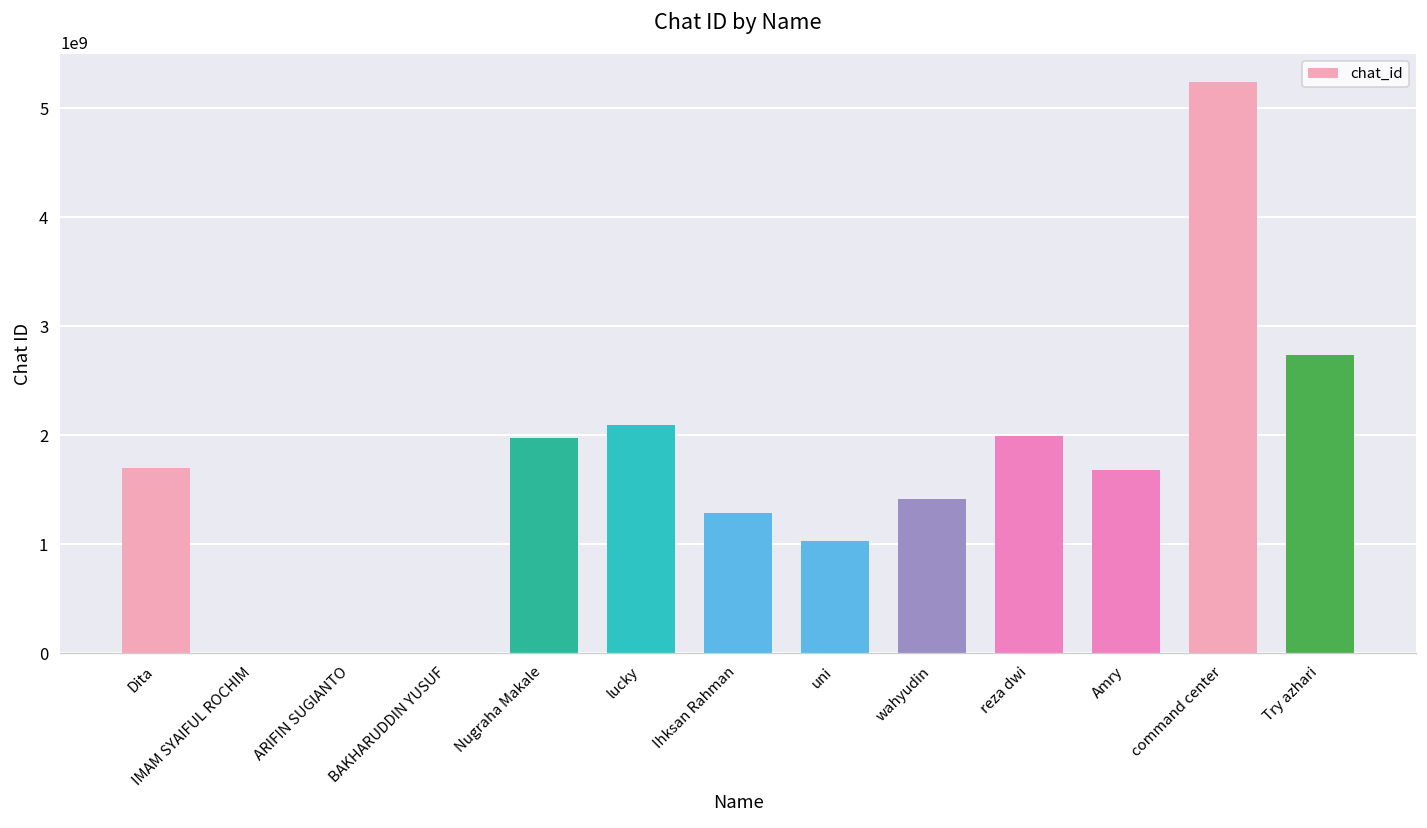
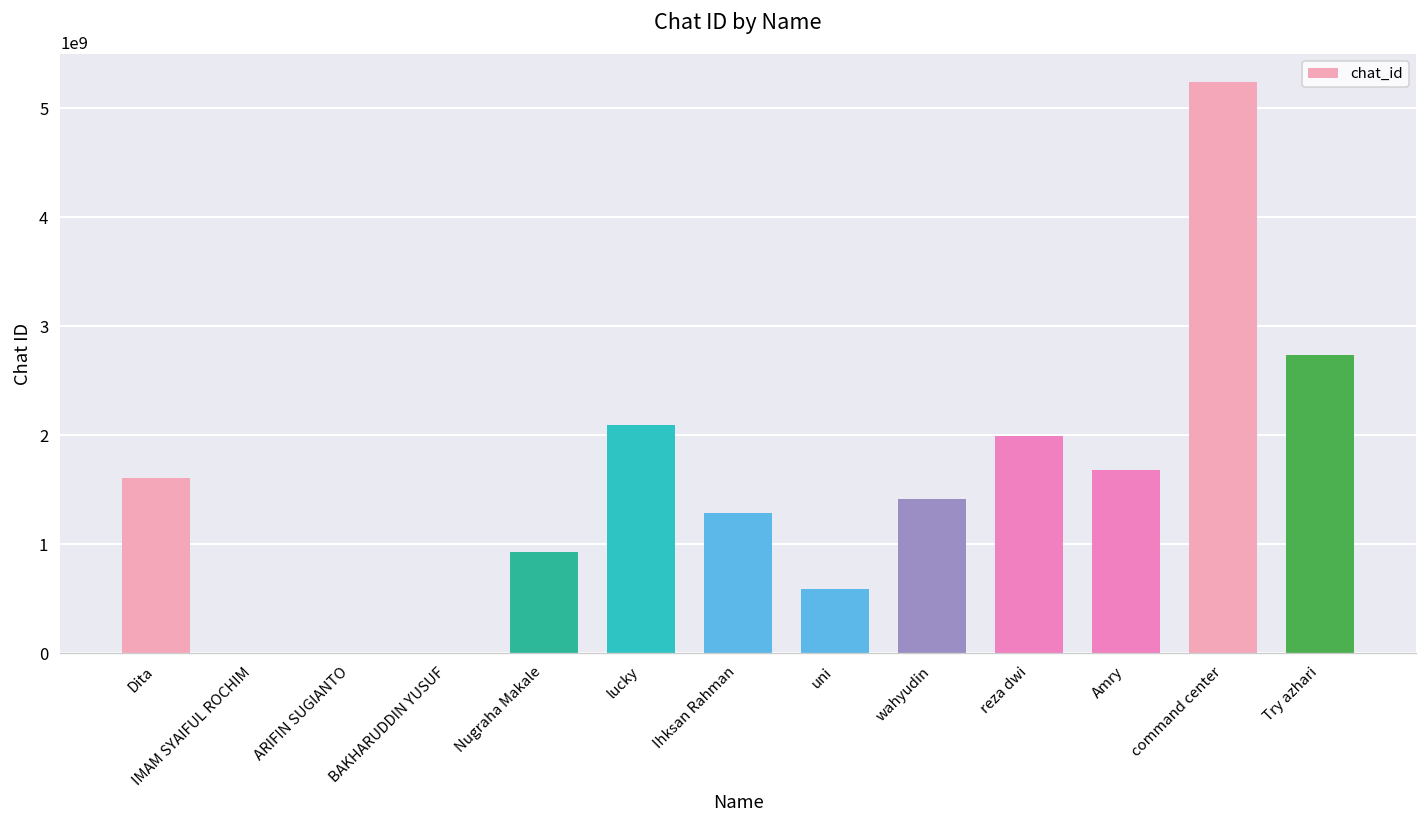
Dita: 1700000000 -> 1600000000
Nugraha Makale: 2000000000 -> 900000000
uni: 1000000000 -> 600000000
